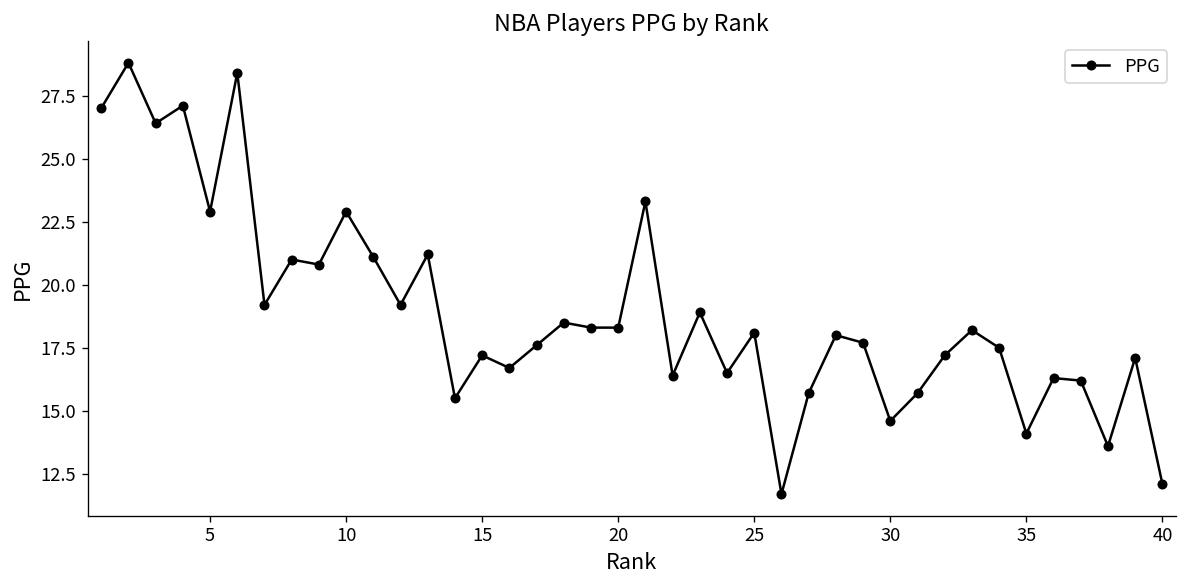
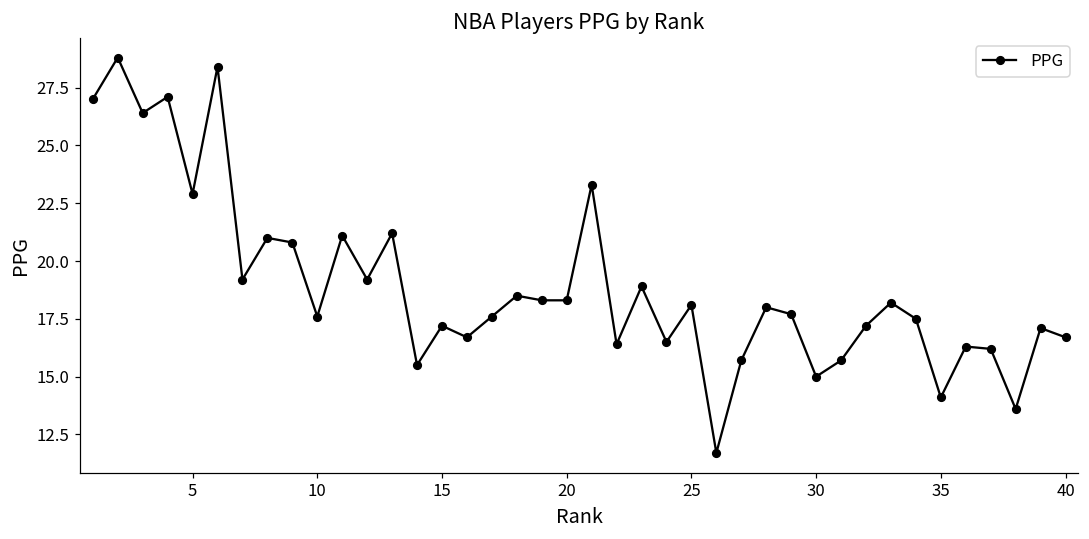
10: 22.9 -> 17.6
30: 14.6 -> 15.0
40: 12.1 -> 16.7
